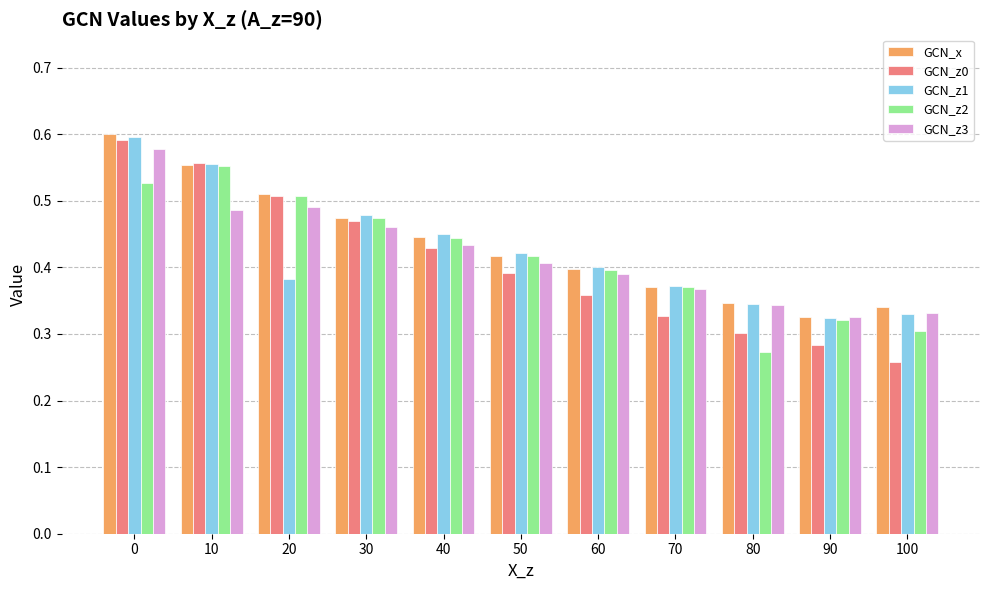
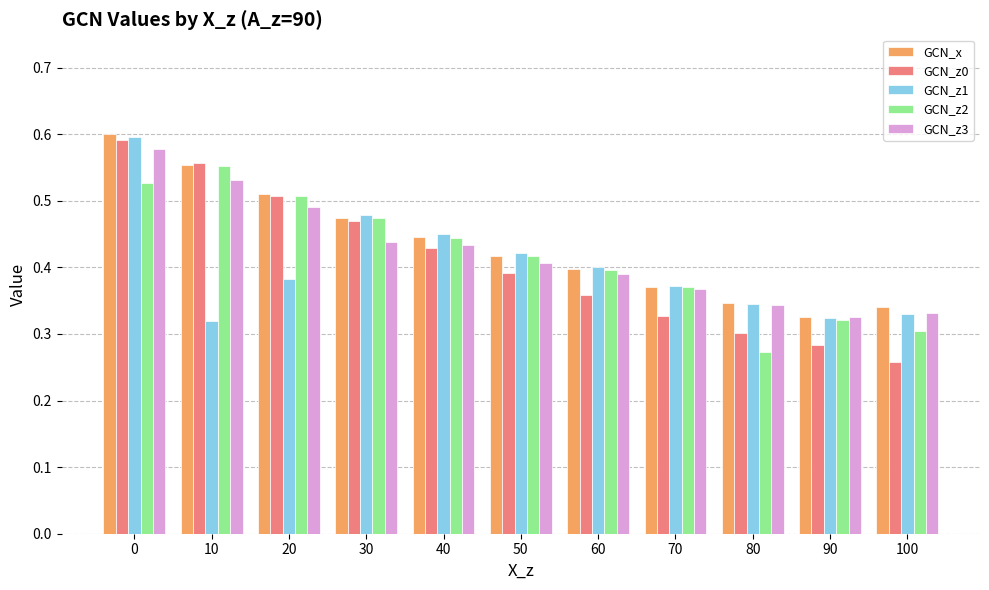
GCN_z1, 10: 0.55 -> 0.32
GCN_z3, 10: 0.49 -> 0.53
GCN_z3, 30: 0.46 -> 0.44
